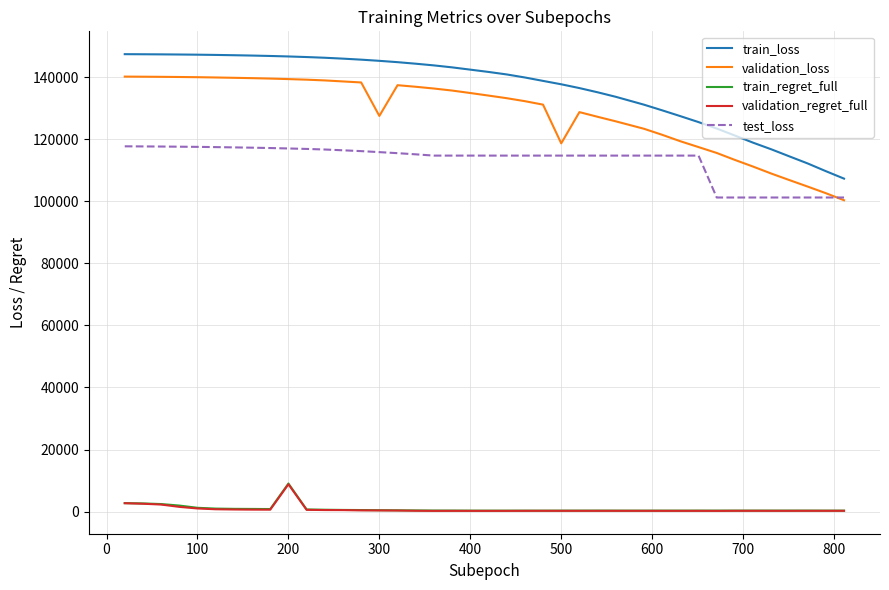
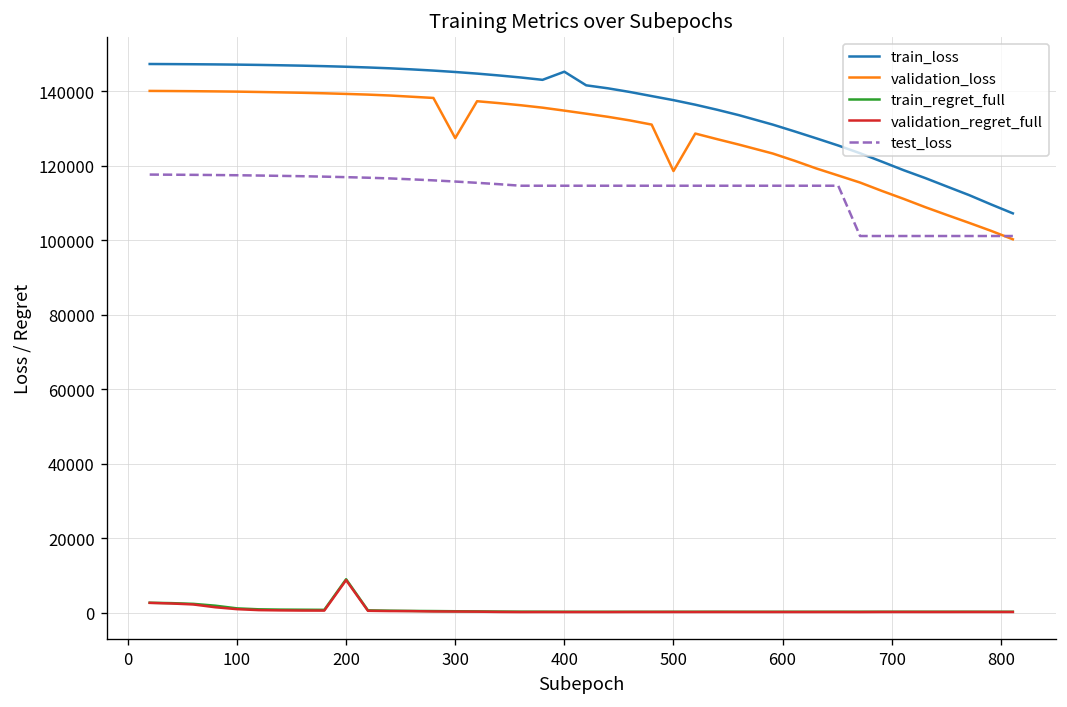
train_loss, 400: 142000 -> 145000
